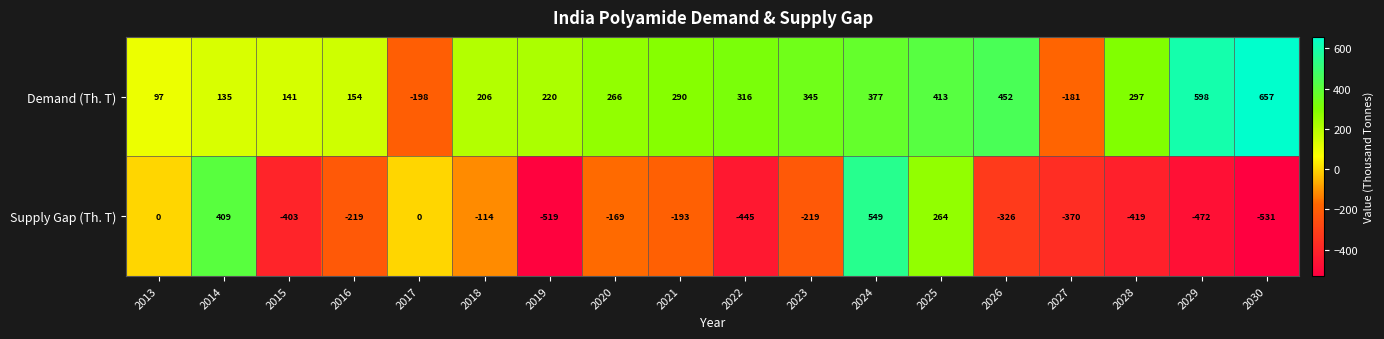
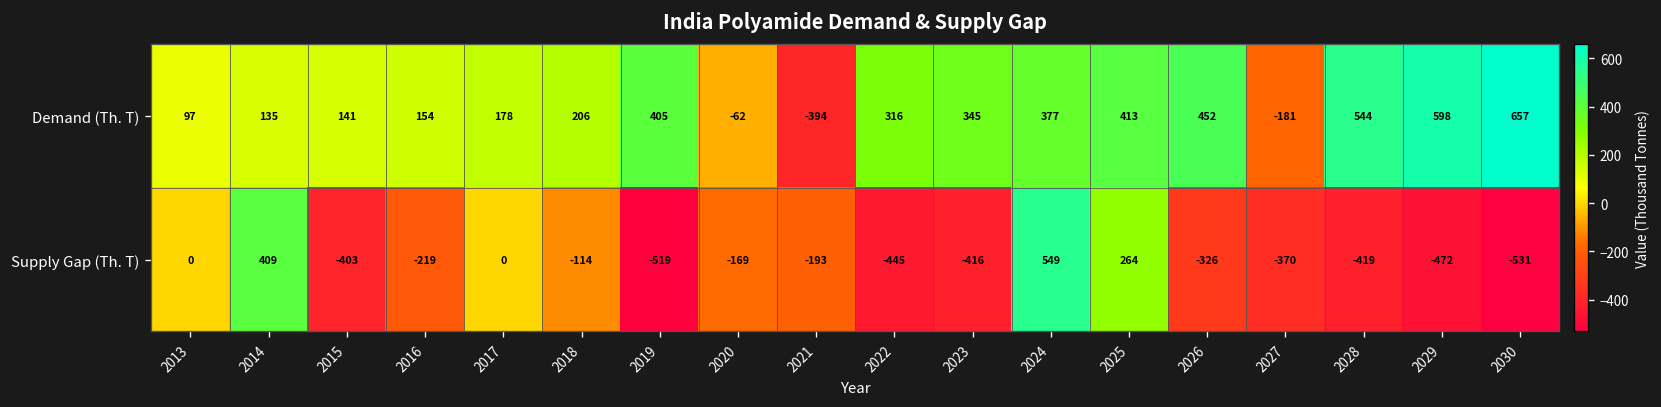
Demand (Th. T), 2017: -198 -> 178
Demand (Th. T), 2019: 220 -> 405
Demand (Th. T), 2020: 266 -> -62
Demand (Th. T), 2021: 290 -> -394
Demand (Th. T), 2028: 297 -> 544
Supply Gap (Th. T), 2023: -219 -> -416
